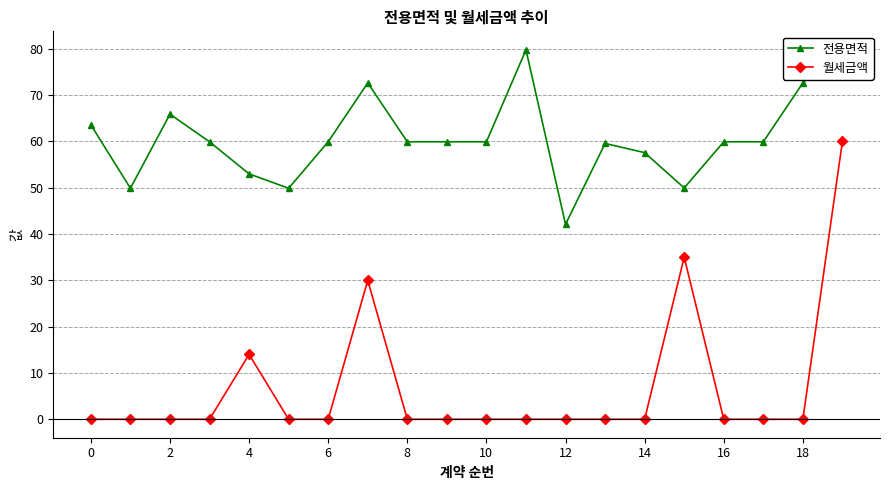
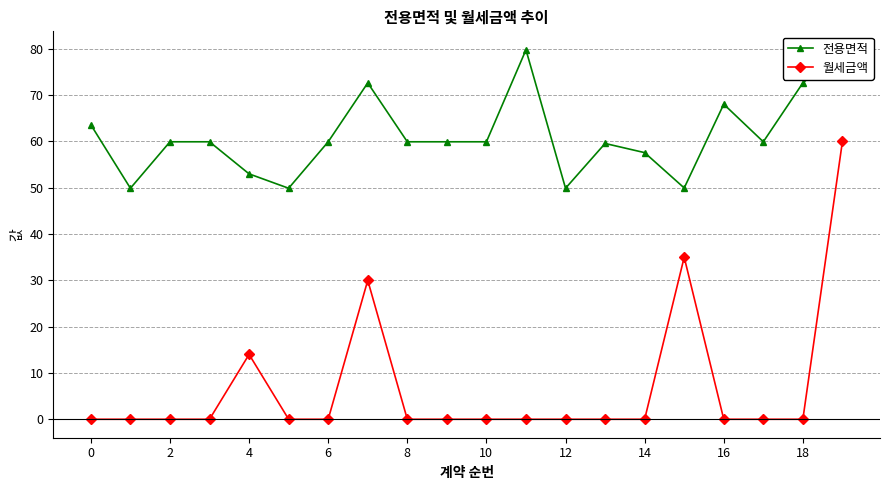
전용면적, 2: 66 -> 60
전용면적, 12: 42 -> 50
전용면적, 16: 60 -> 68
